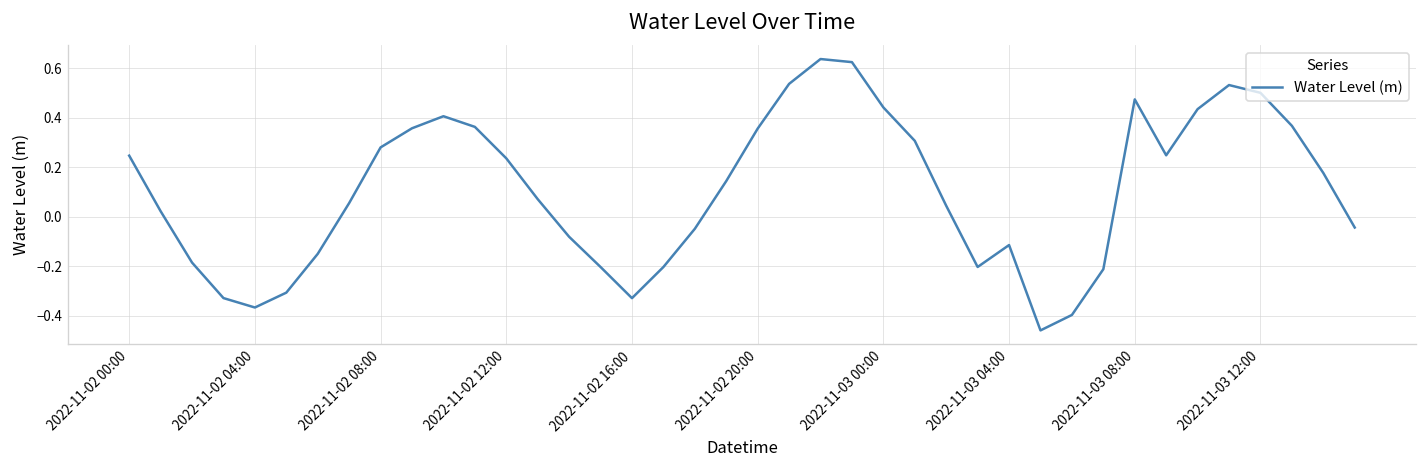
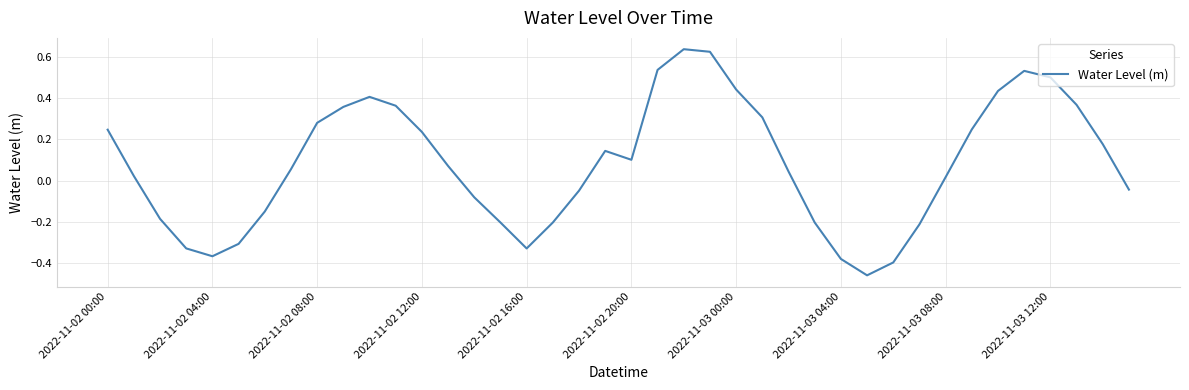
2022-11-02 20:00: 0.36 -> 0.10
2022-11-03 04:00: -0.11 -> -0.38
2022-11-03 08:00: 0.47 -> 0.02
